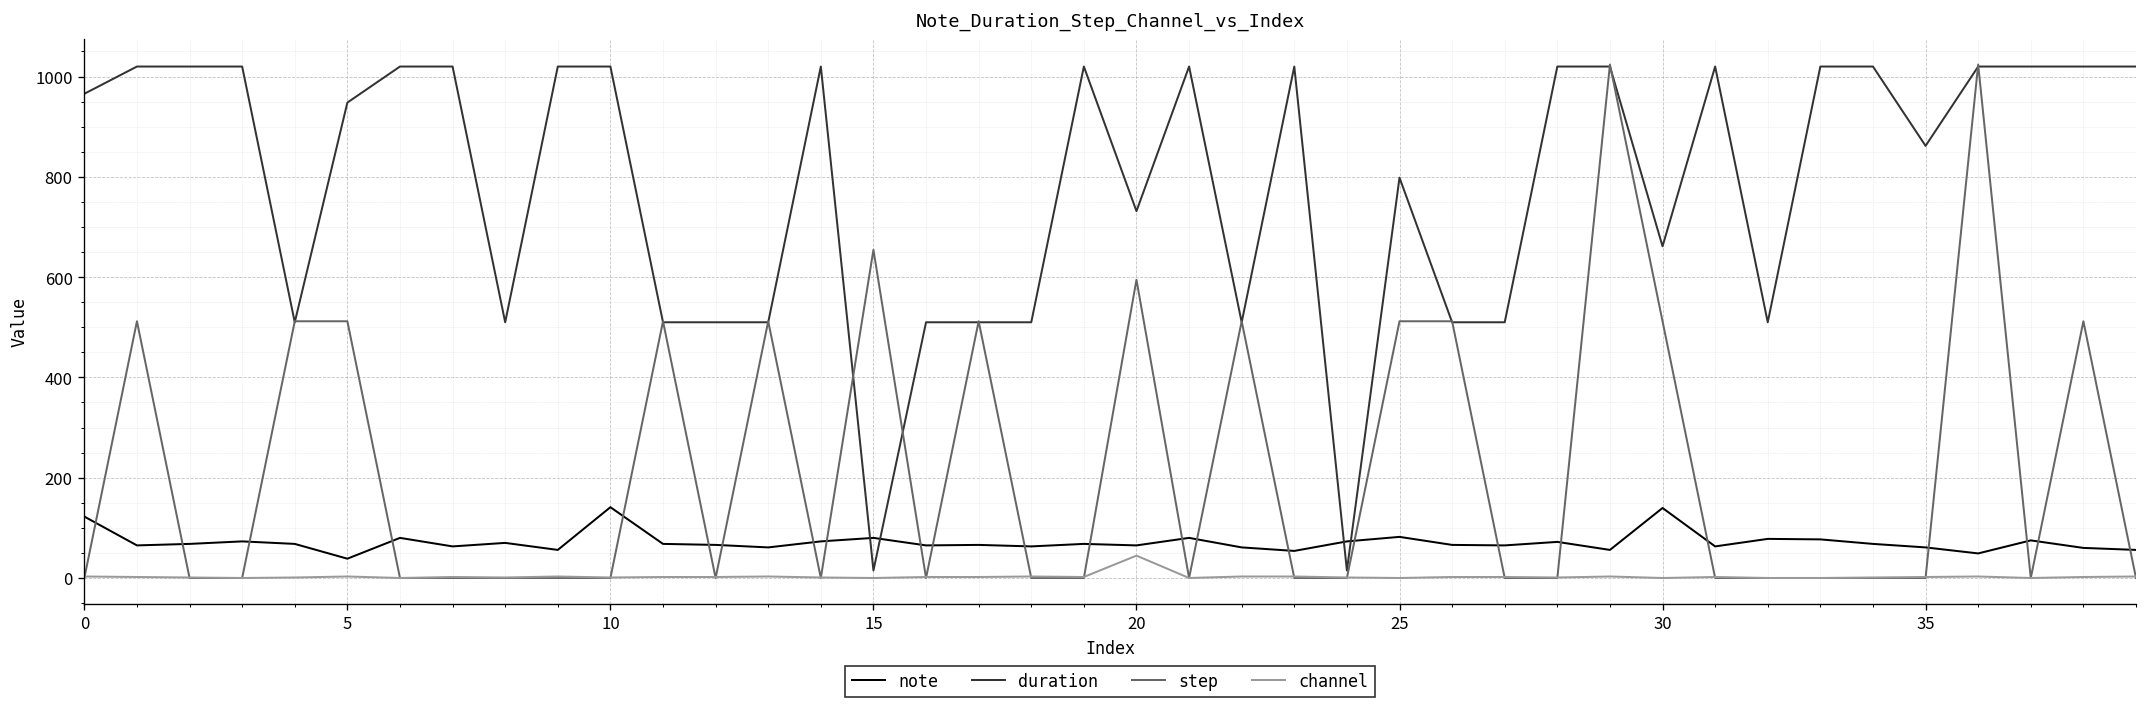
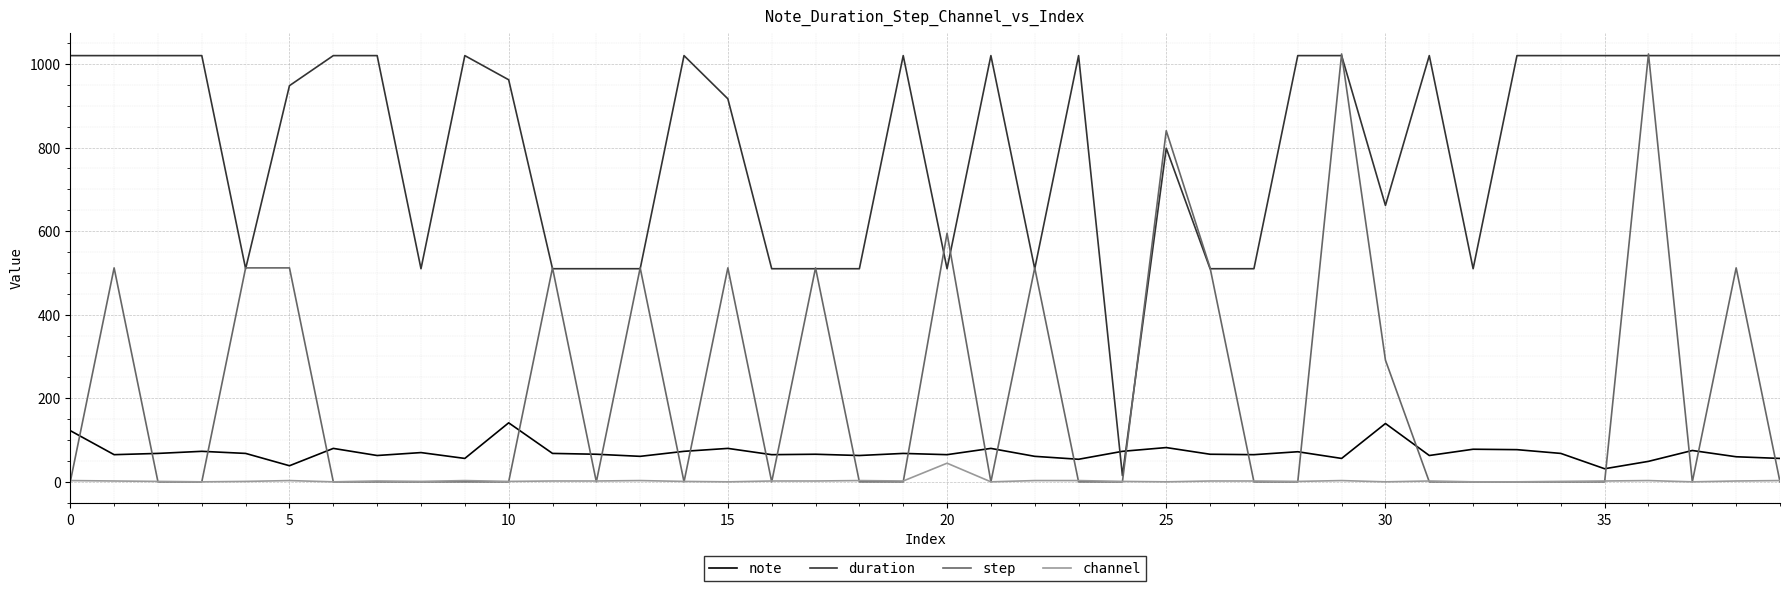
duration, 0: 970 -> 1020
duration, 10: 1020 -> 960
duration, 15: 20 -> 920
step, 15: 650 -> 510
duration, 20: 730 -> 510
step, 25: 510 -> 840
step, 30: 510 -> 290
note, 35: 60 -> 30
duration, 35: 860 -> 1020
